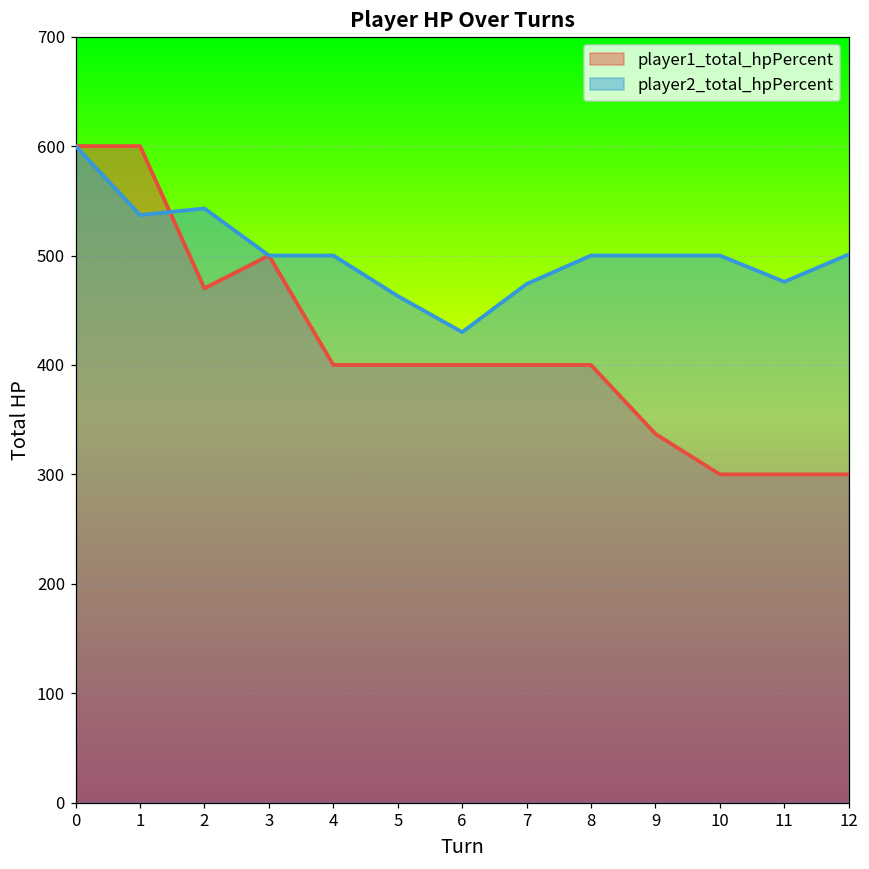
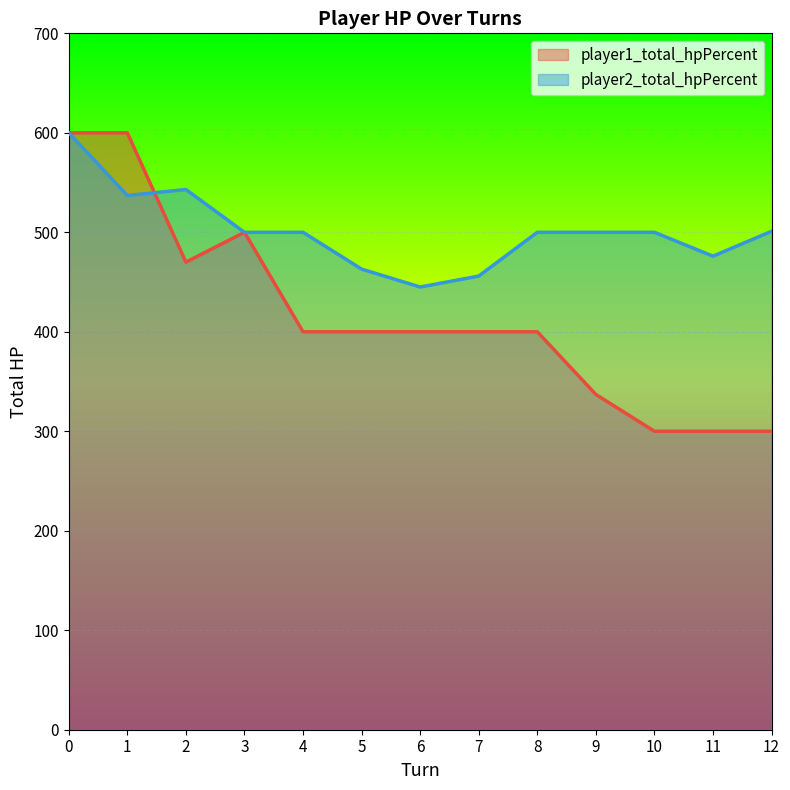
player2_total_hpPercent, 6: 430 -> 450
player2_total_hpPercent, 7: 470 -> 460
